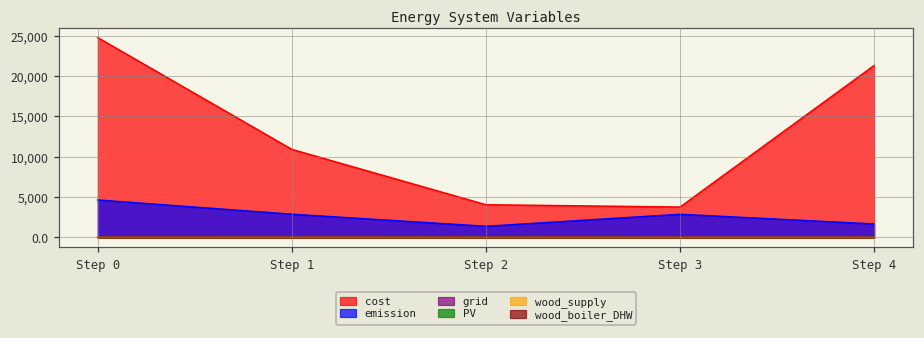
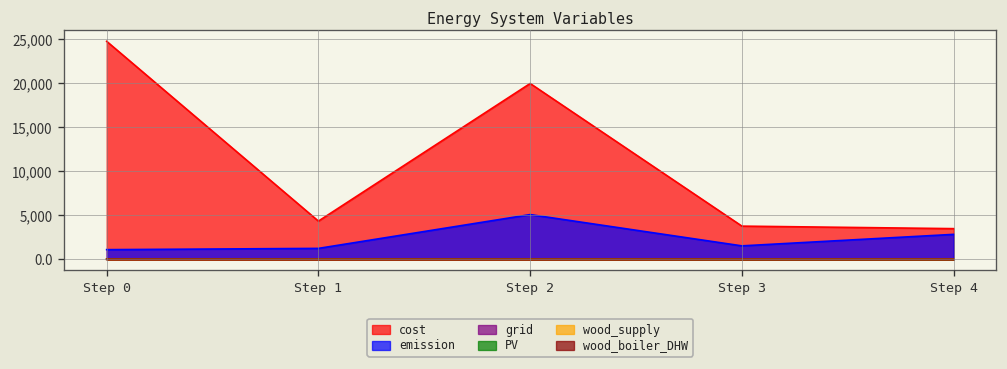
emission, Step 0: 5,000 -> 1,000
cost, Step 1: 11,000 -> 4,000
emission, Step 1: 3,000 -> 1,000
cost, Step 2: 4,000 -> 20,000
emission, Step 2: 1,000 -> 5,000
emission, Step 3: 3,000 -> 2,000
cost, Step 4: 21,000 -> 3,000
emission, Step 4: 2,000 -> 3,000
